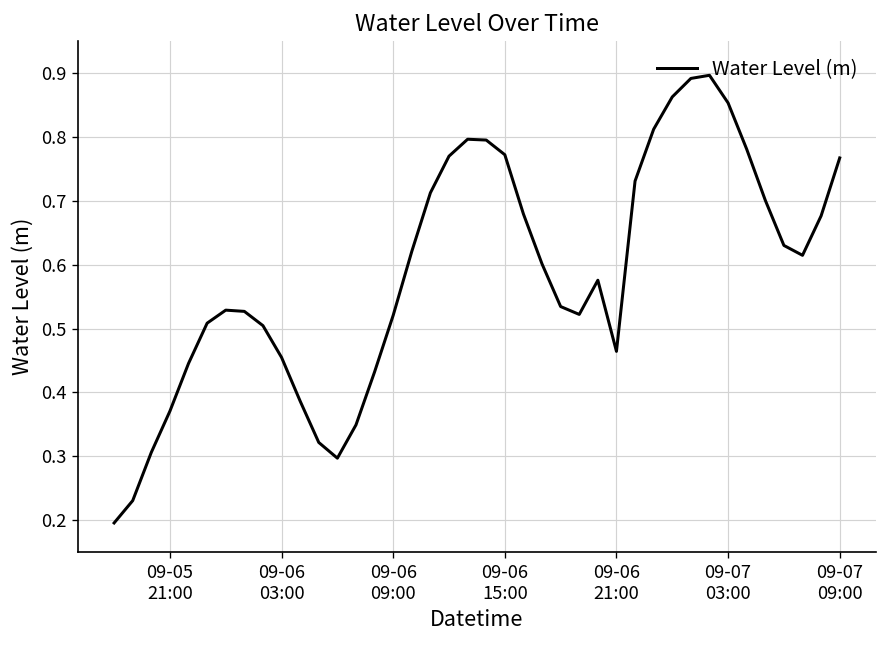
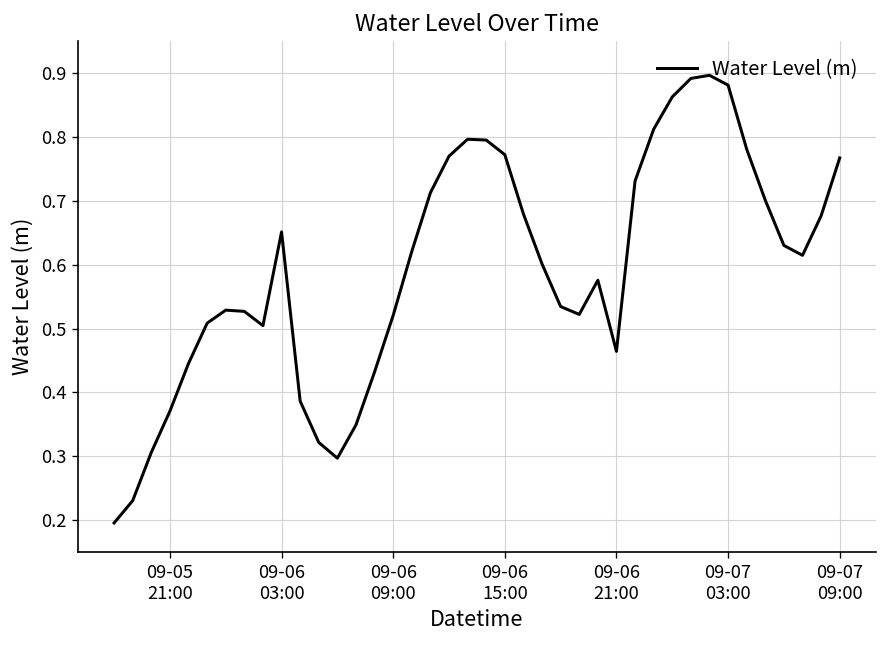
09-06 03:00: 0.45 -> 0.65
09-07 03:00: 0.85 -> 0.88
